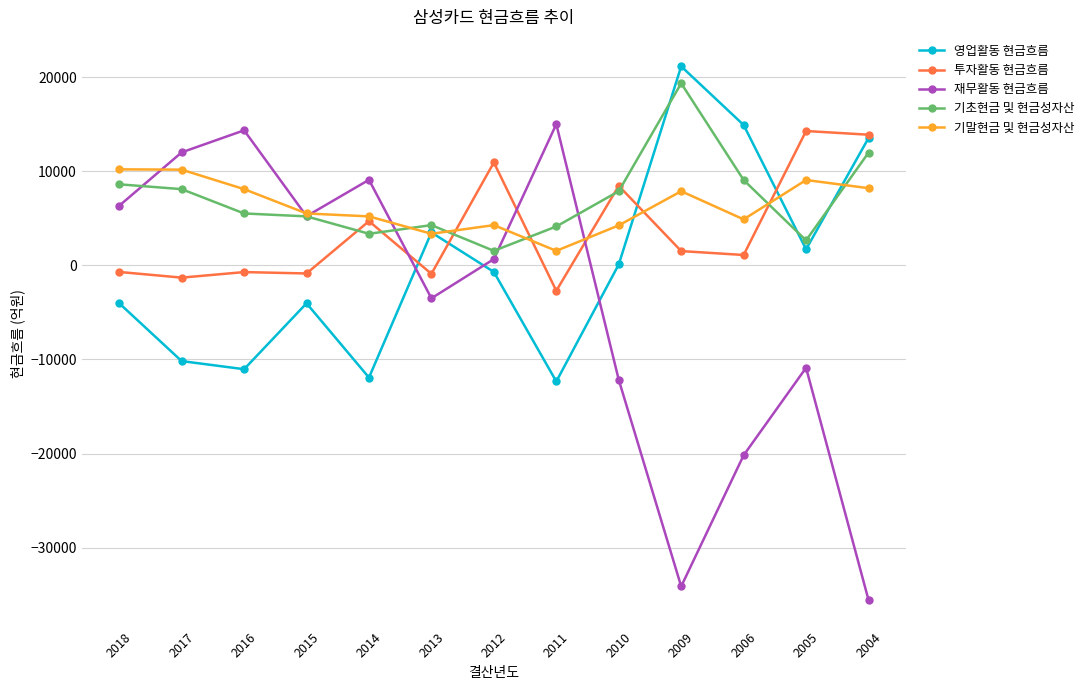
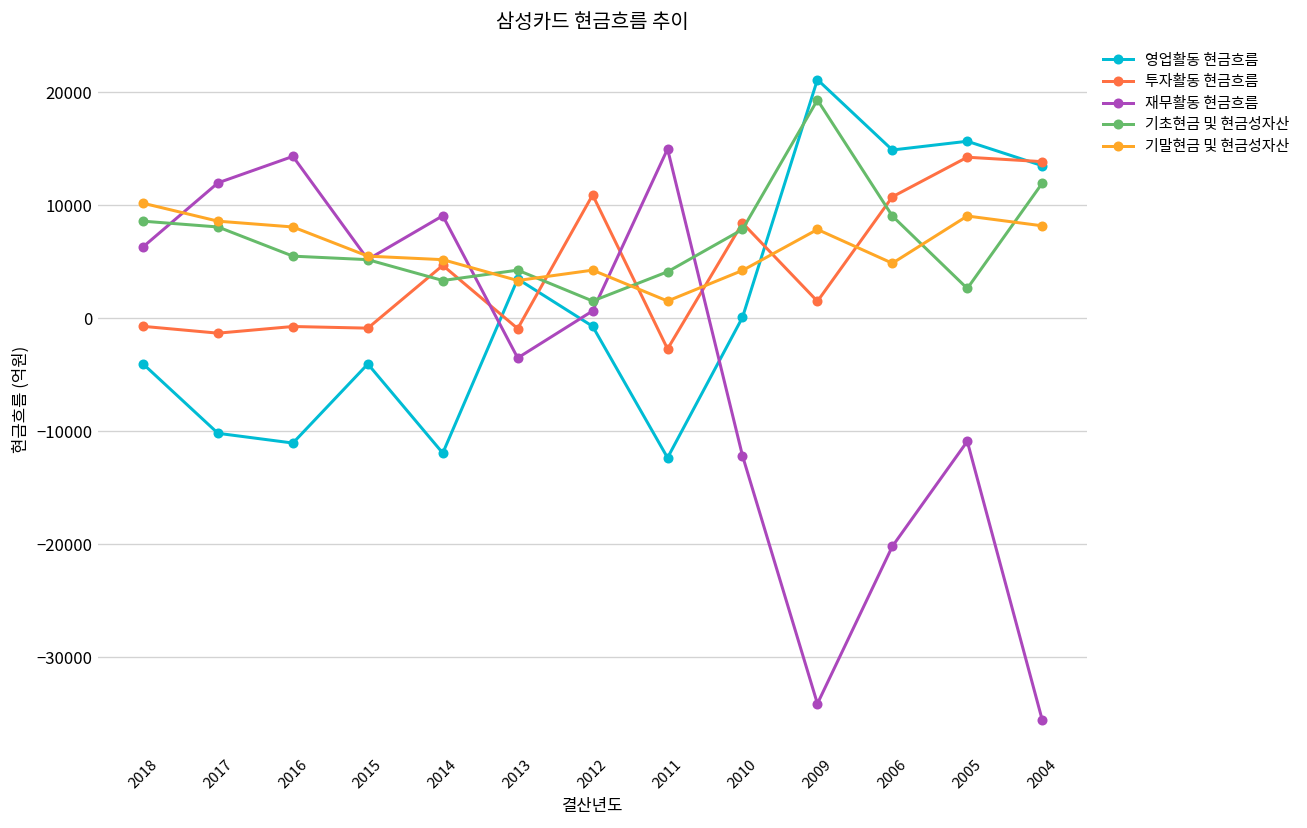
기말현금 및 현금성자산, 2017: 10000 -> 9000
투자활동 현금흐름, 2006: 1000 -> 11000
영업활동 현금흐름, 2005: 2000 -> 16000
